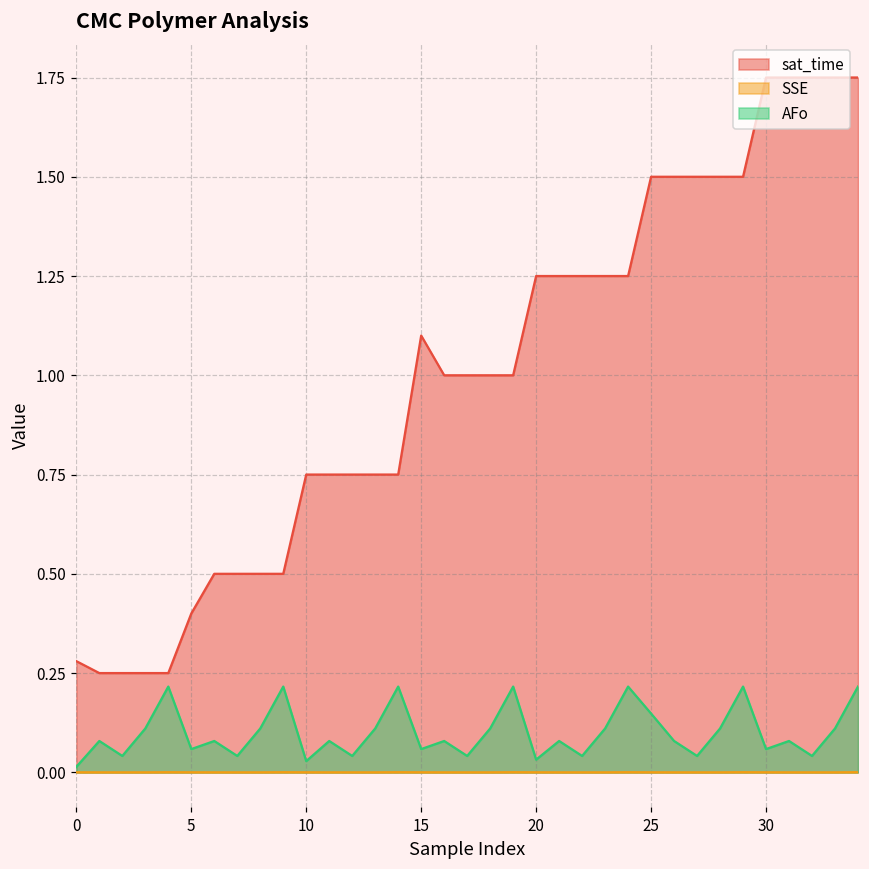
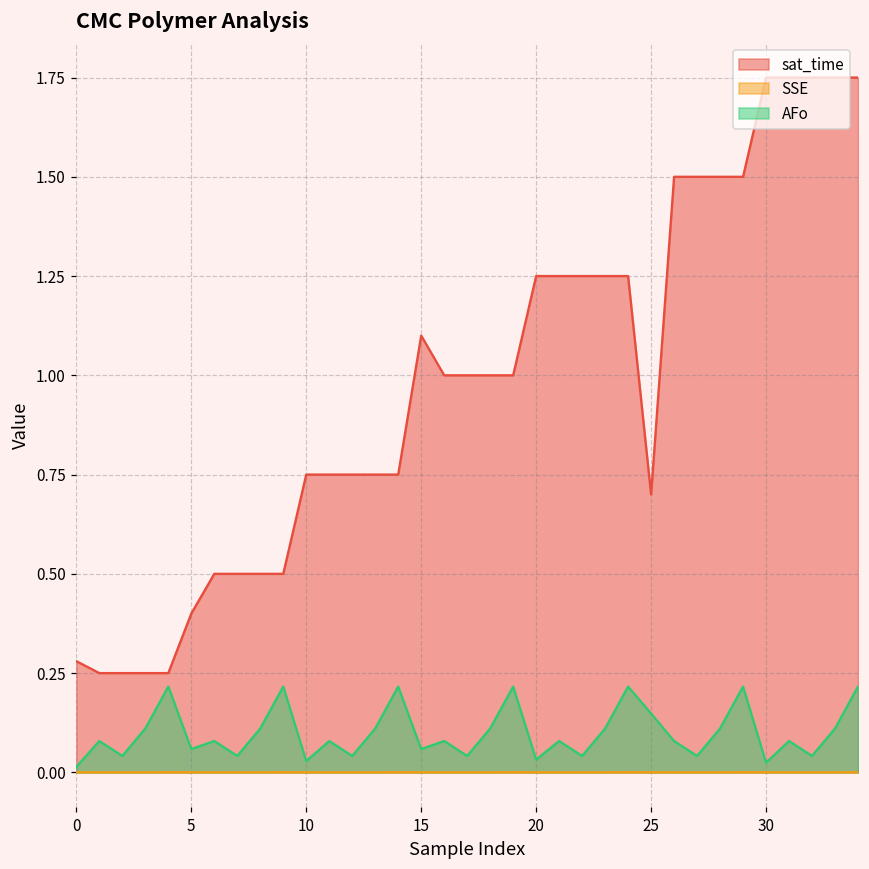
sat_time, 25: 1.5 -> 0.7
AFo, 30: 0.06 -> 0.02
